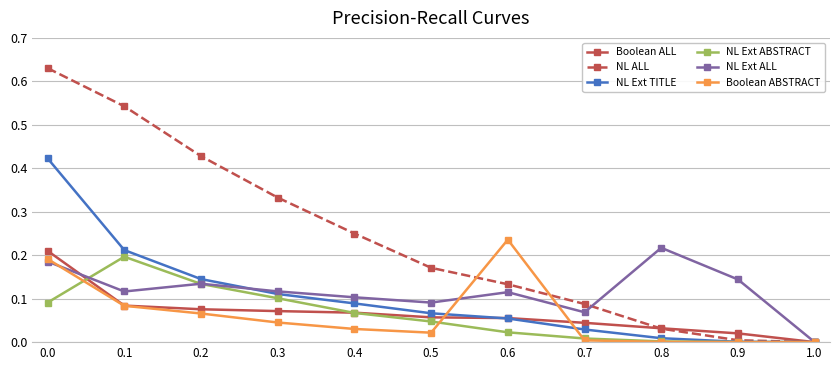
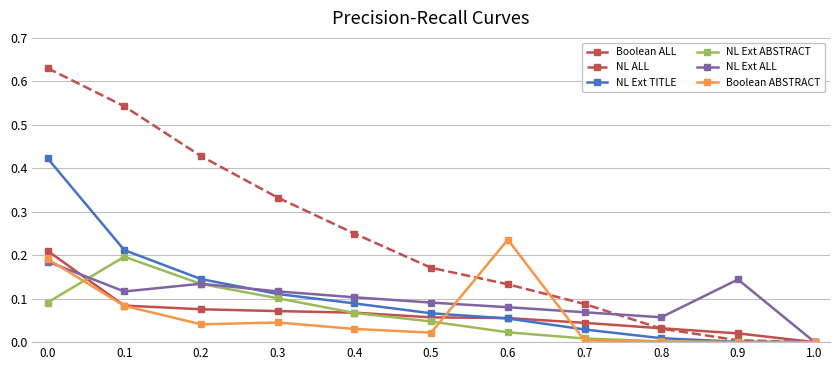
Boolean ABSTRACT, 0.2: 0.07 -> 0.04
NL Ext ALL, 0.6: 0.11 -> 0.08
NL Ext ALL, 0.8: 0.22 -> 0.06
